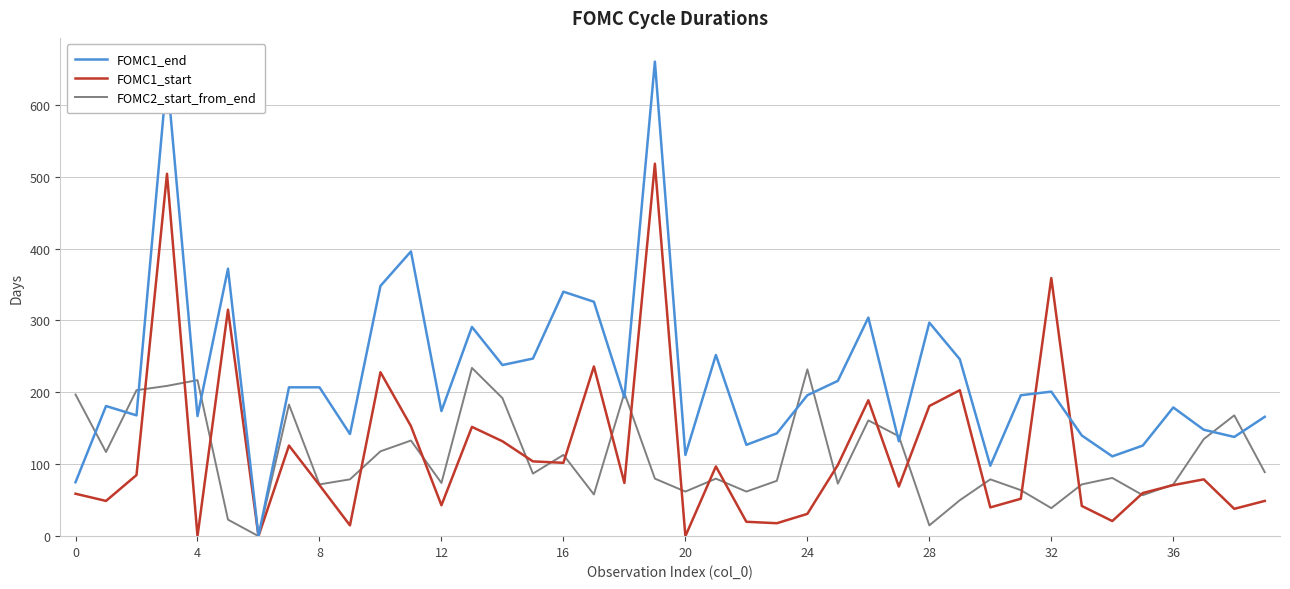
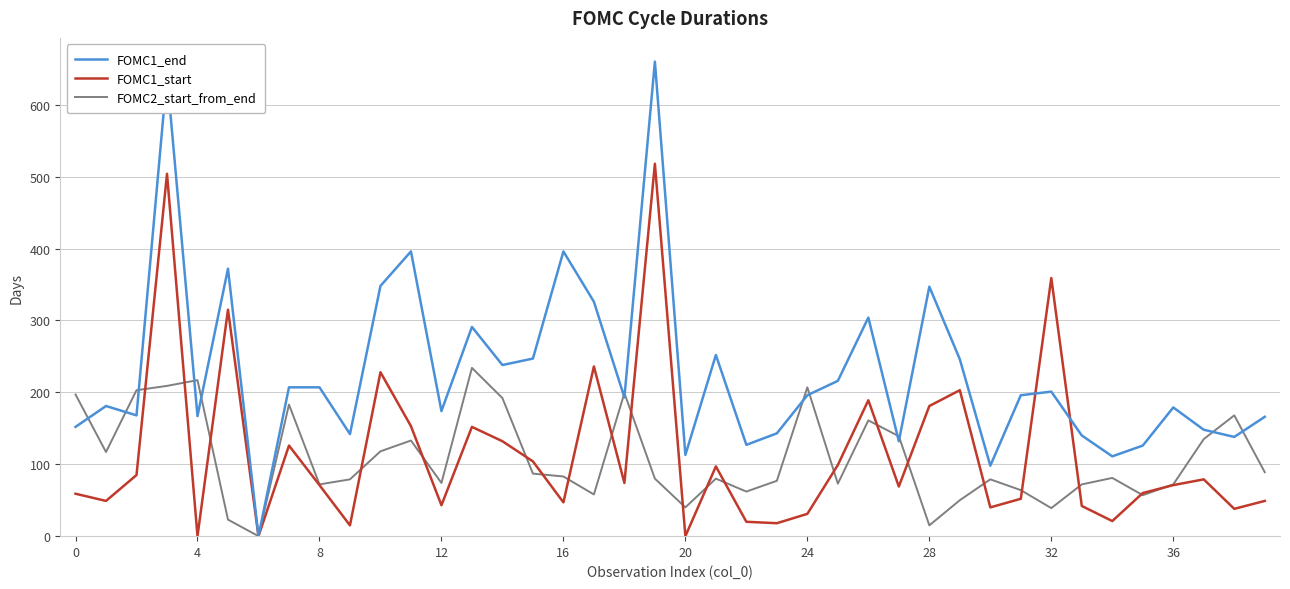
FOMC1_end, 0: 80 -> 150
FOMC1_end, 16: 340 -> 400
FOMC1_start, 16: 100 -> 50
FOMC2_start_from_end, 16: 110 -> 80
FOMC2_start_from_end, 20: 60 -> 40
FOMC2_start_from_end, 24: 230 -> 210
FOMC1_end, 28: 300 -> 350
